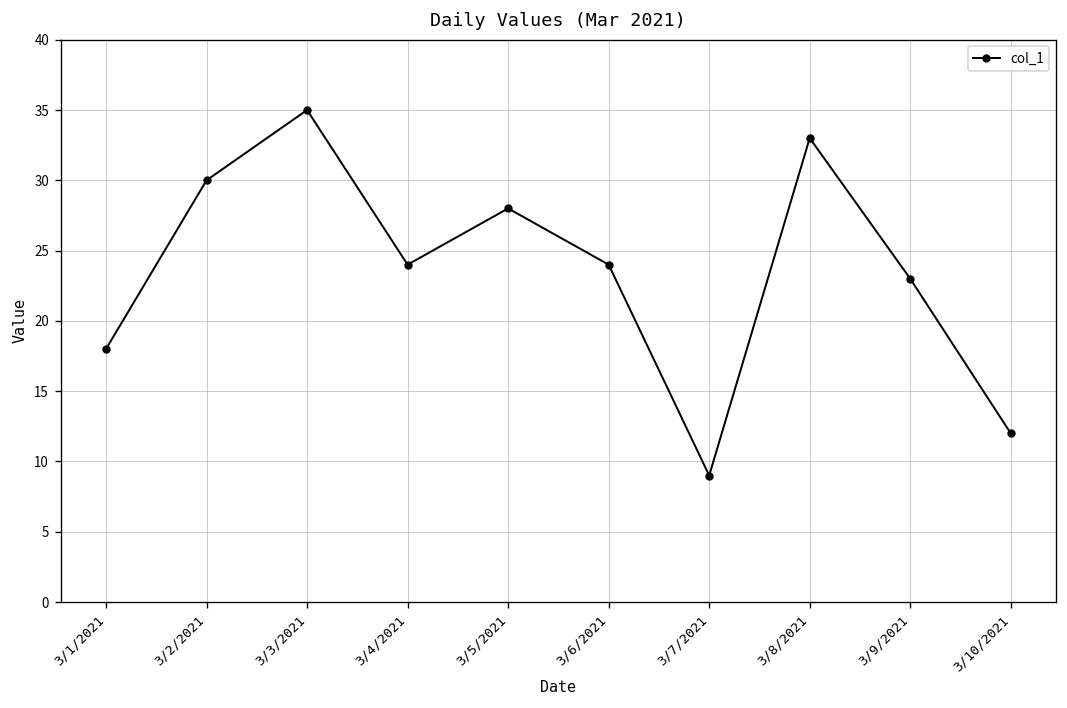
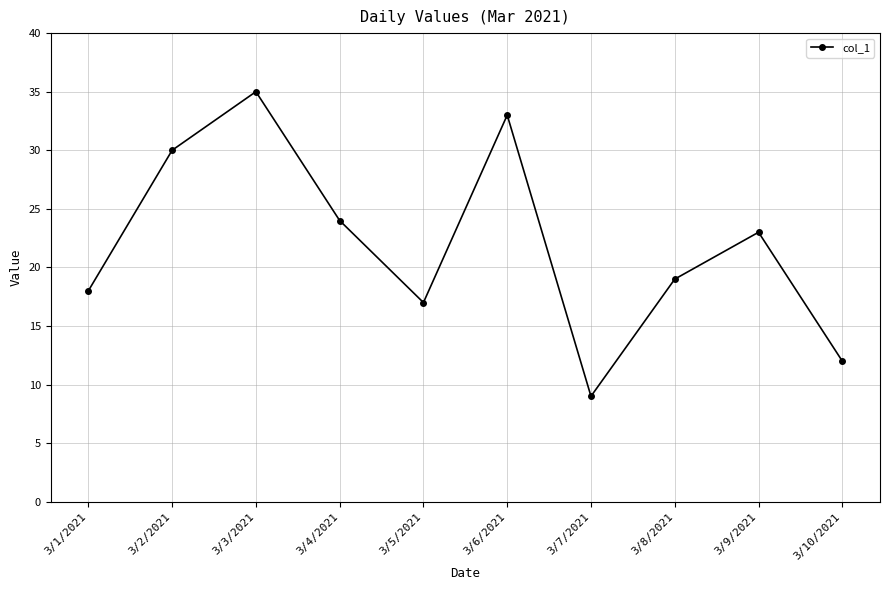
3/5/2021: 28 -> 17
3/6/2021: 24 -> 33
3/8/2021: 33 -> 19
